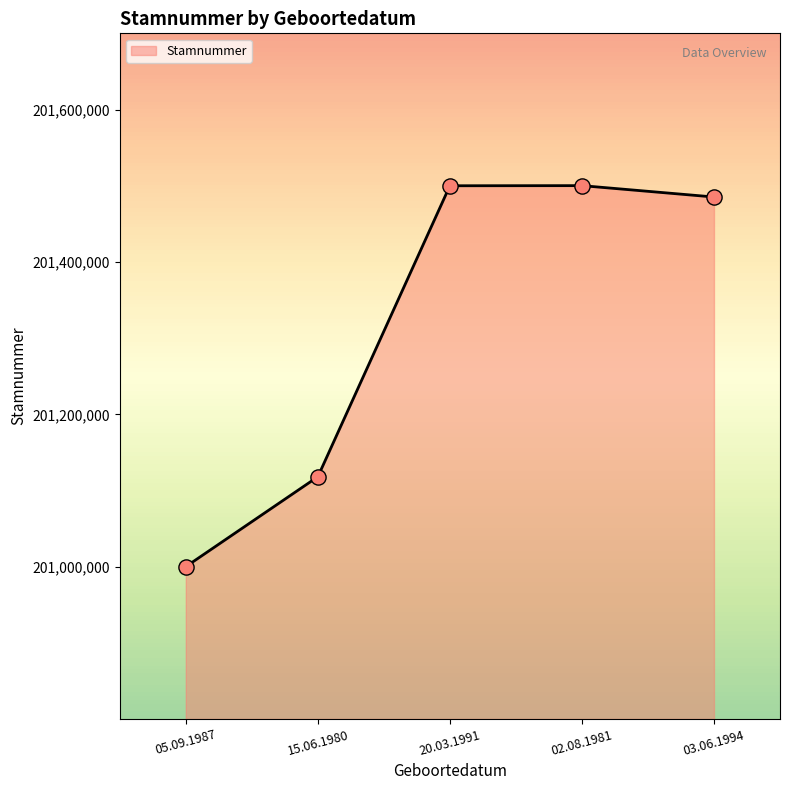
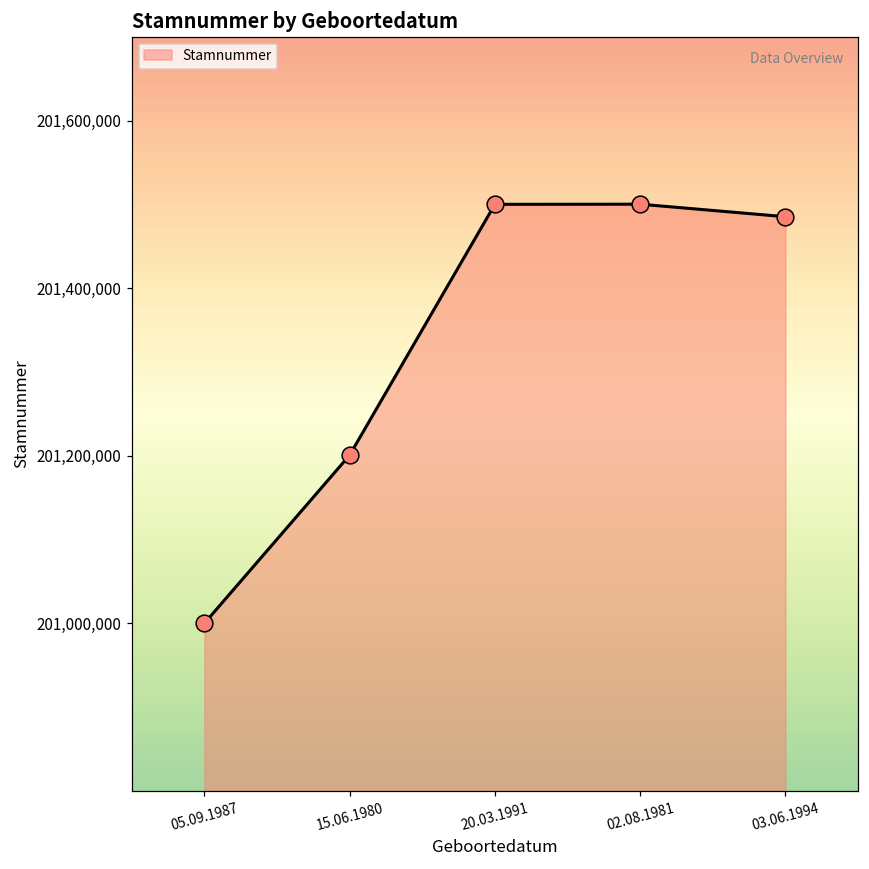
15.06.1980: 201,120,000 -> 201,200,000
